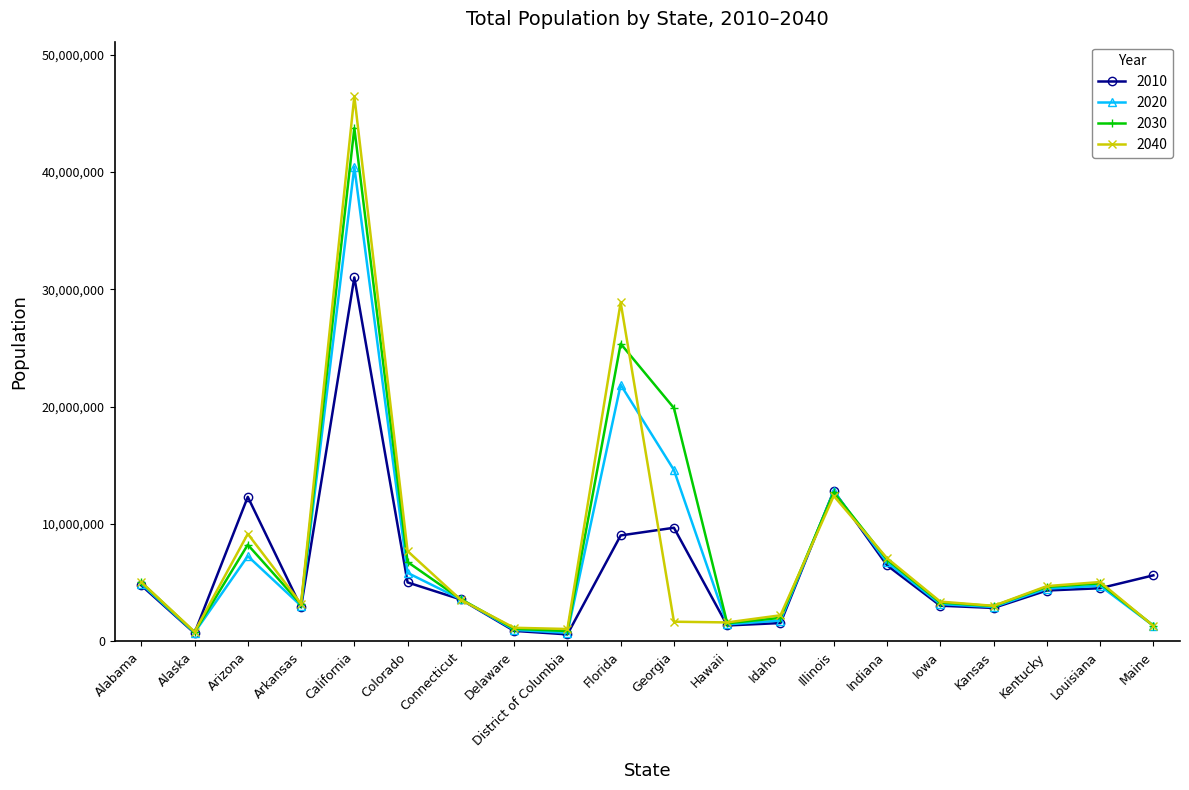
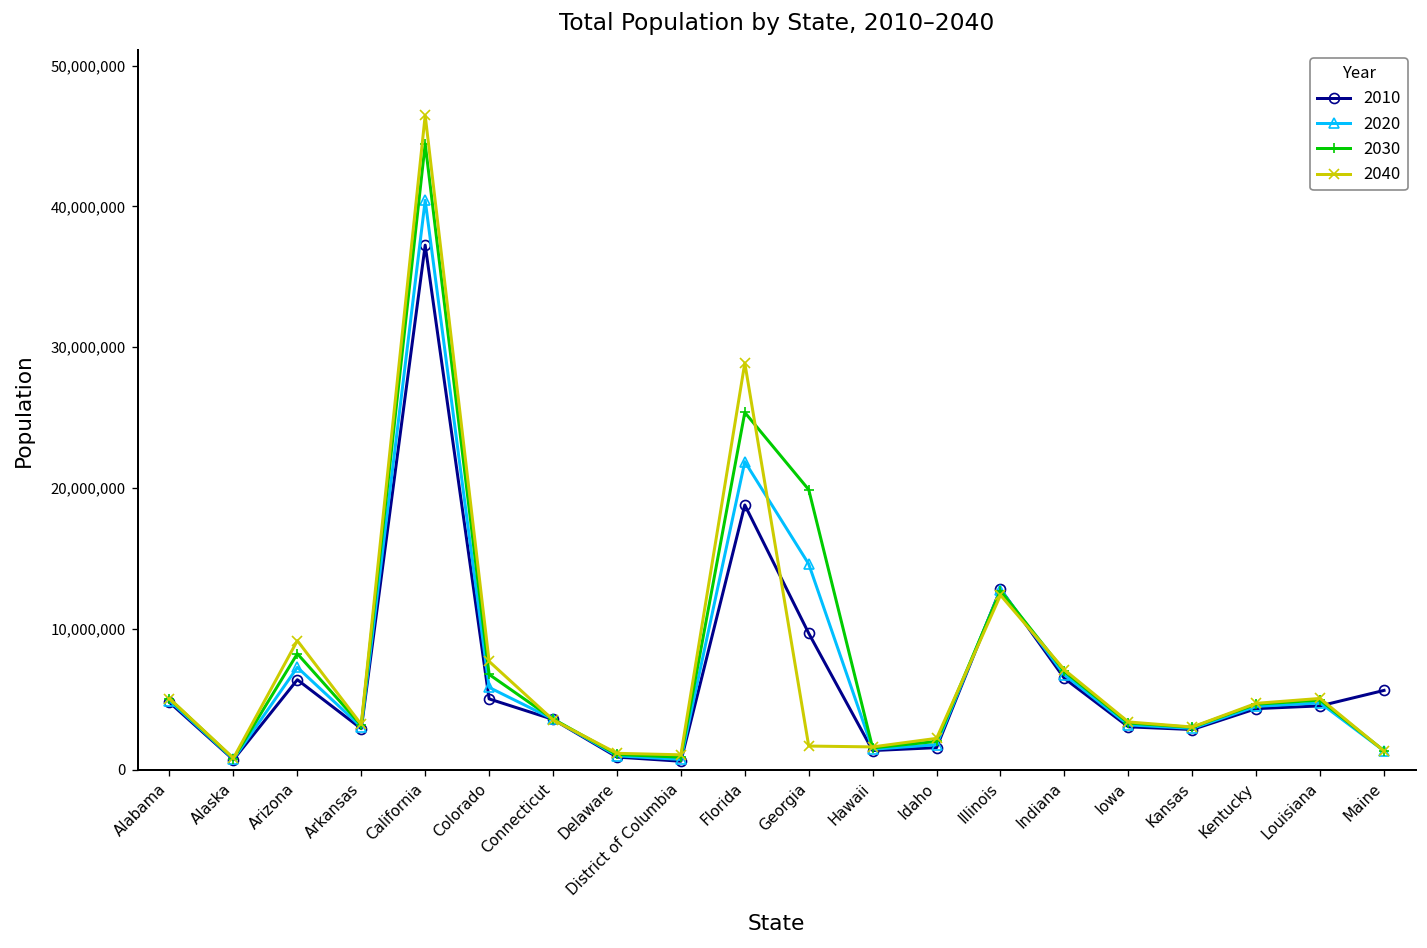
2010, Arizona: 12,300,000 -> 6,400,000
2010, California: 31,000,000 -> 37,300,000
2030, California: 43,800,000 -> 44,500,000
2010, Florida: 9,000,000 -> 18,800,000
